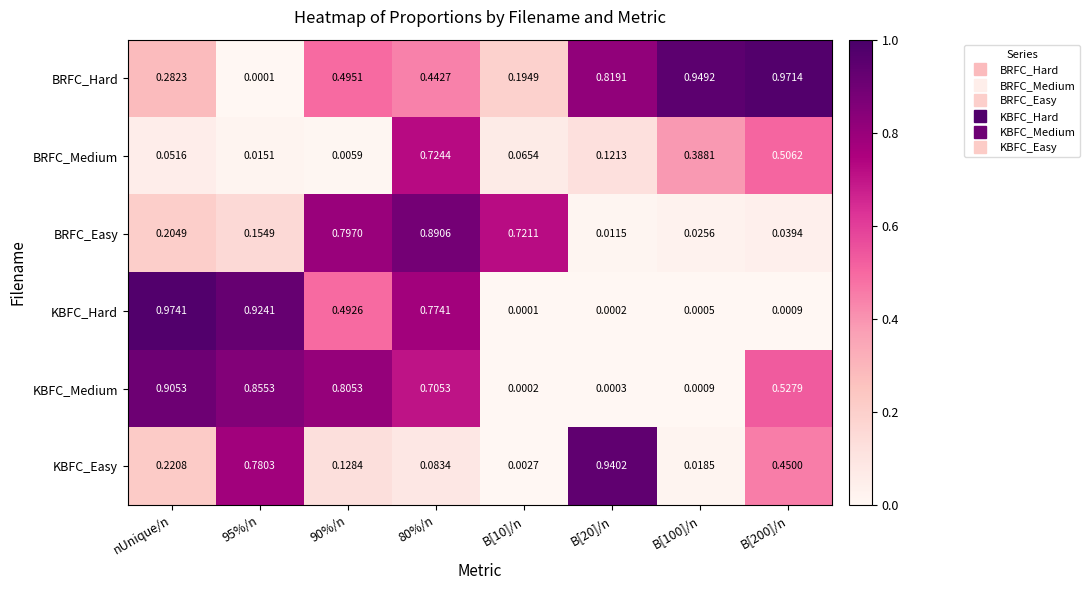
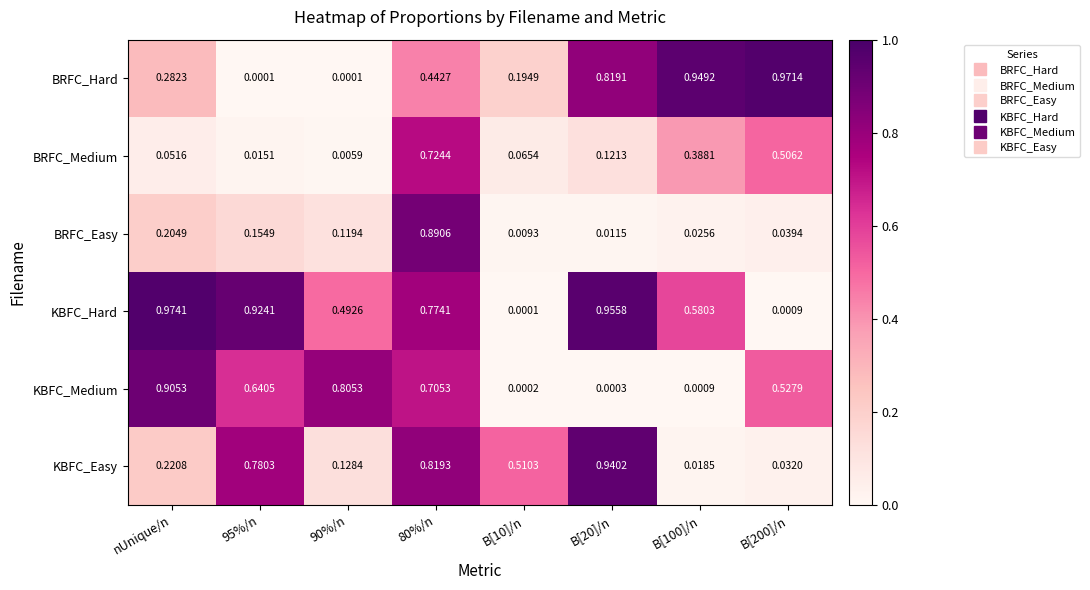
BRFC_Hard, 90%/n: 0.4951 -> 0.0001
BRFC_Easy, 90%/n: 0.7970 -> 0.1194
BRFC_Easy, B[10]/n: 0.7211 -> 0.0093
KBFC_Hard, B[20]/n: 0.0002 -> 0.9558
KBFC_Hard, B[100]/n: 0.0005 -> 0.5803
KBFC_Medium, 95%/n: 0.8553 -> 0.6405
KBFC_Easy, 80%/n: 0.0834 -> 0.8193
KBFC_Easy, B[10]/n: 0.0027 -> 0.5103
KBFC_Easy, B[200]/n: 0.4500 -> 0.0320
